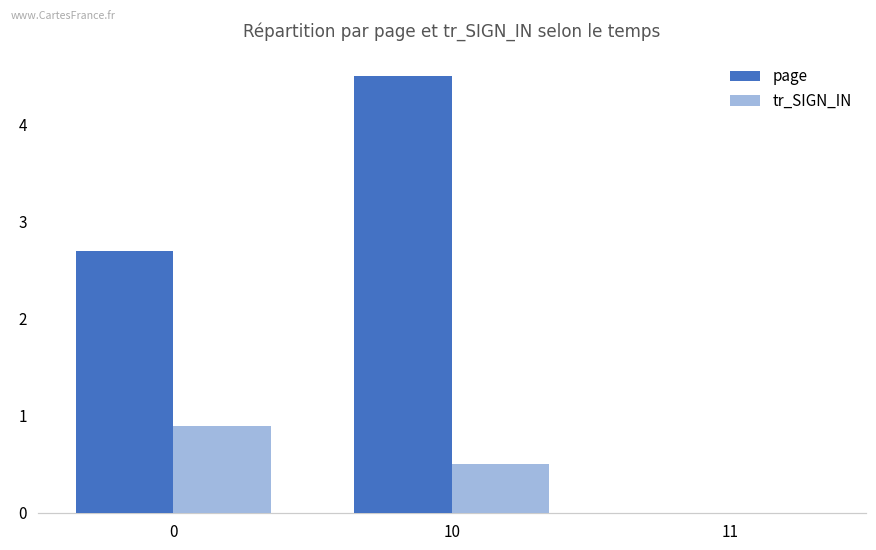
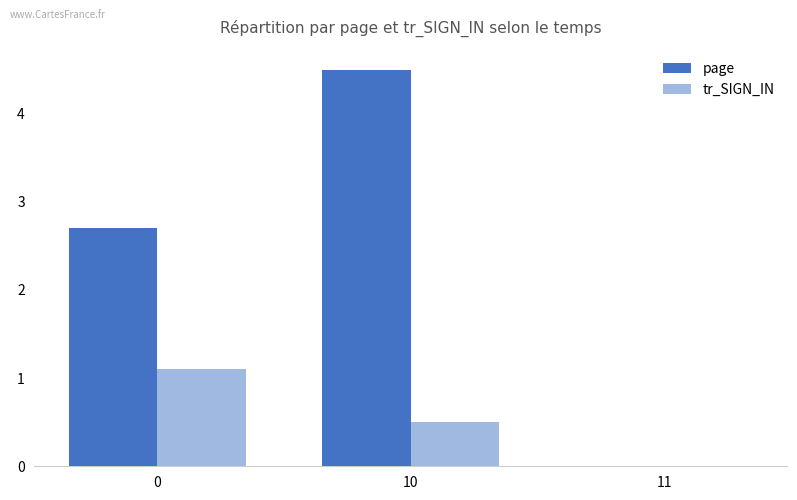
tr_SIGN_IN, 0: 0.9 -> 1.1
